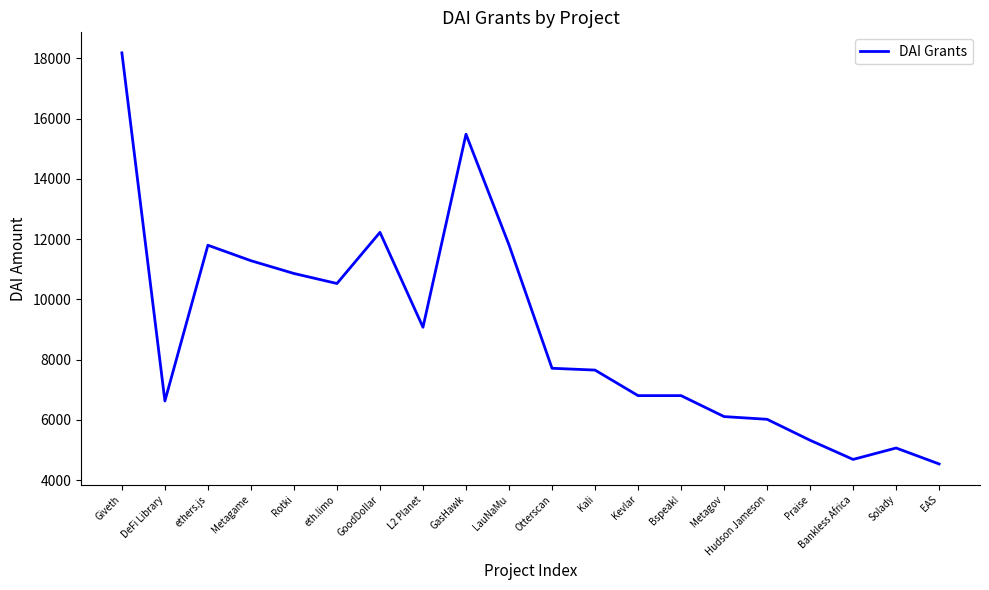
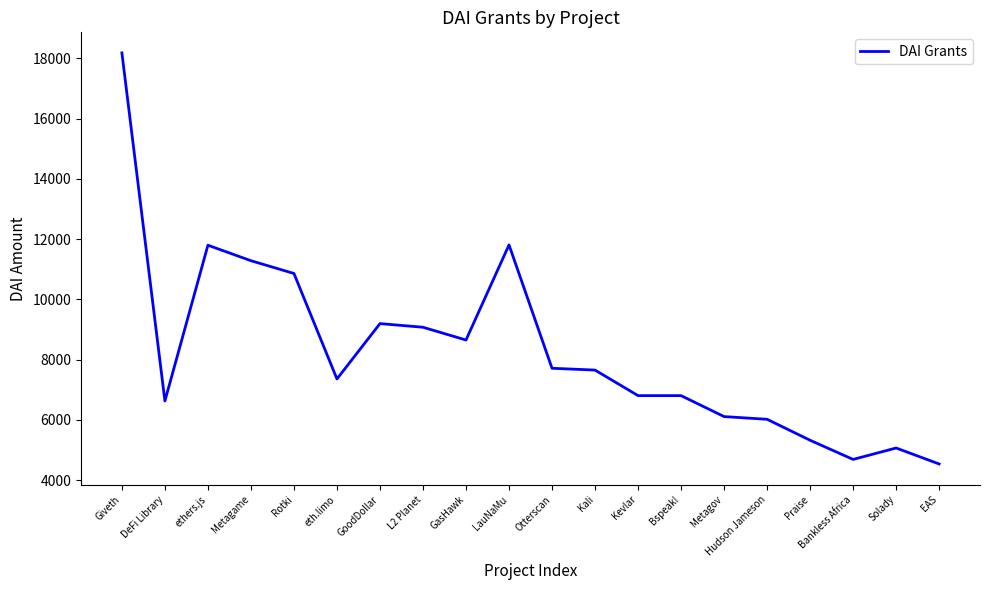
eth.limo: 10500 -> 7400
GoodDollar: 12200 -> 9200
GasHawk: 15500 -> 8700
